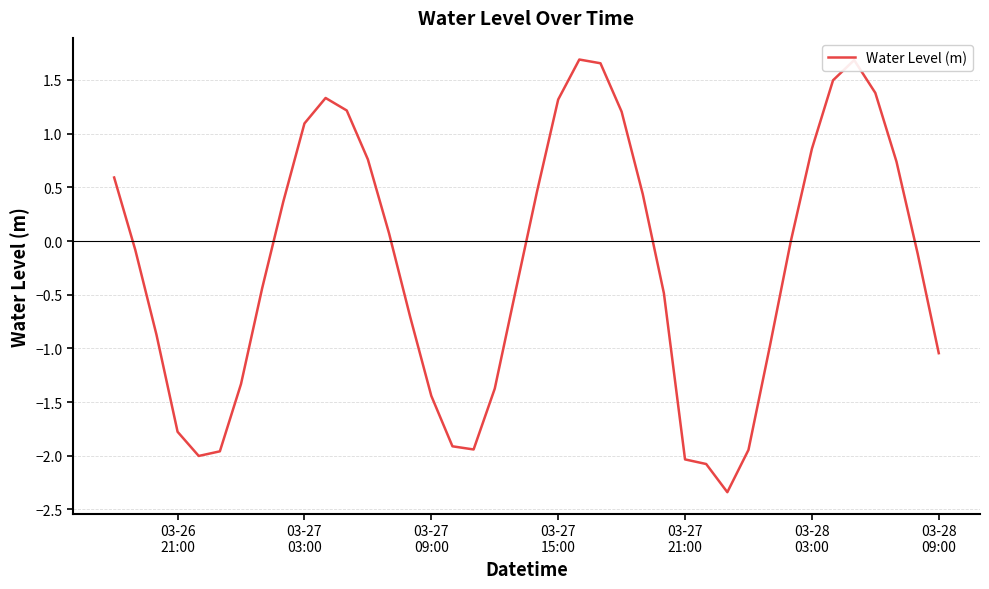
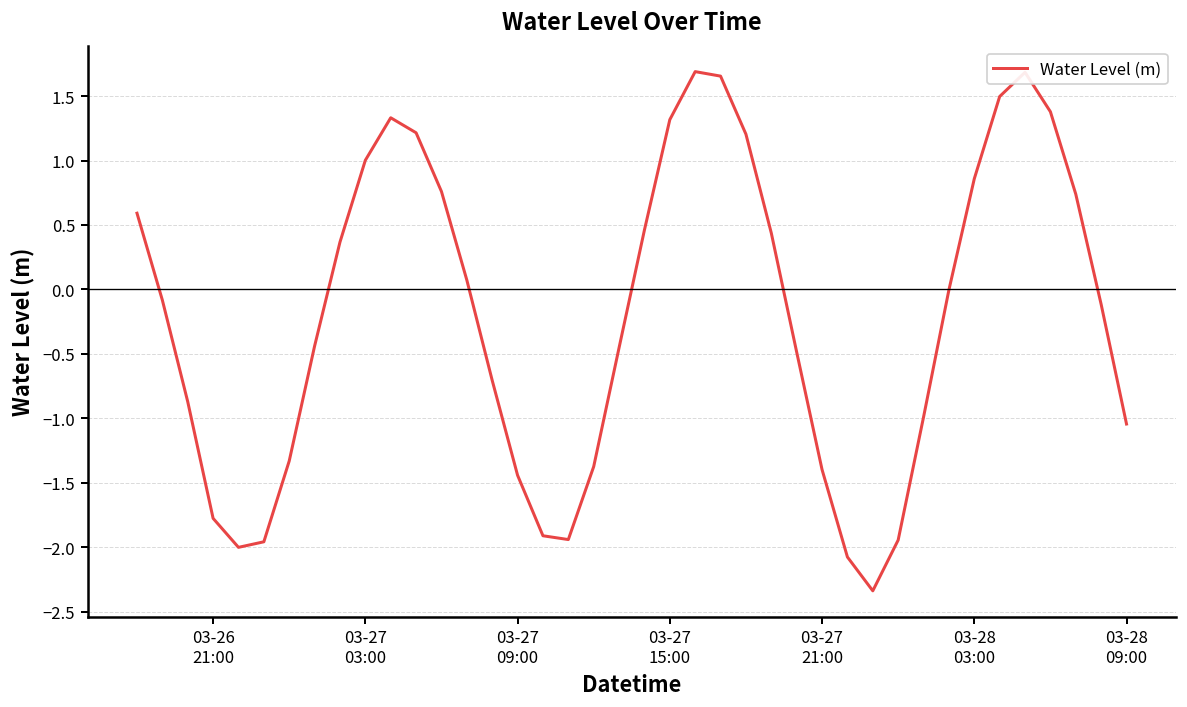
03-27 03:00: 1.09 -> 1.00
03-27 21:00: -2.03 -> -1.40
